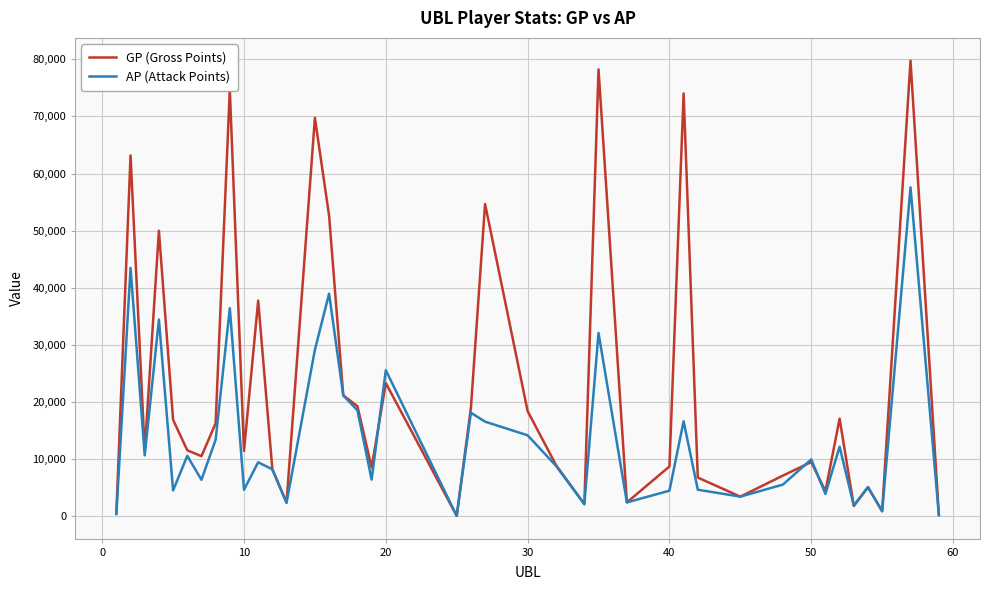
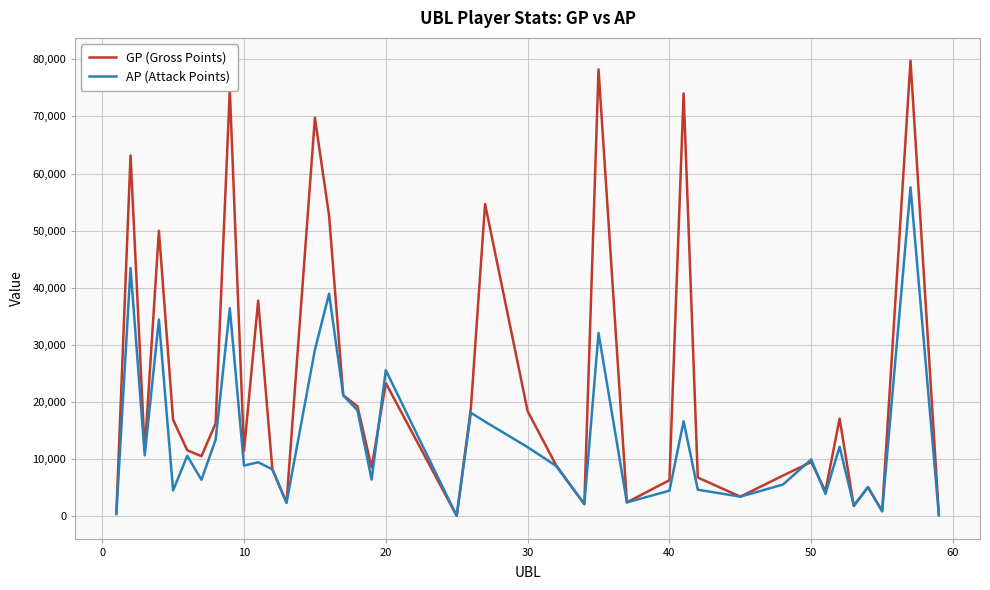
AP (Attack Points), 10: 5,000 -> 9,000
AP (Attack Points), 30: 14,000 -> 12,000
GP (Gross Points), 40: 9,000 -> 6,000
